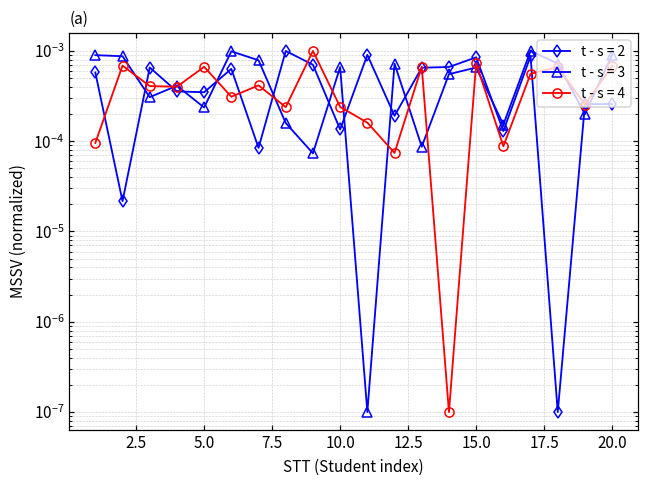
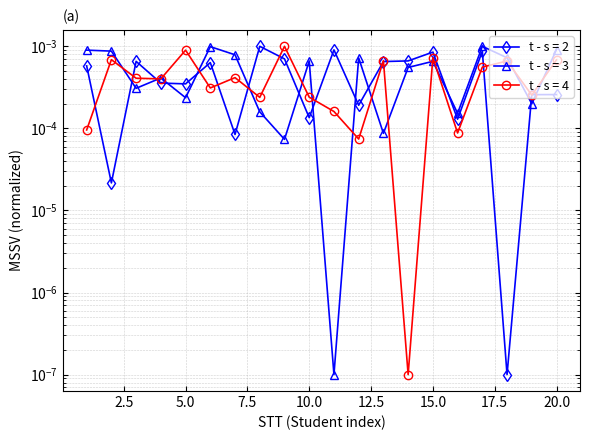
t - s = 4, 5.0: 0.0007 -> 0.0009
